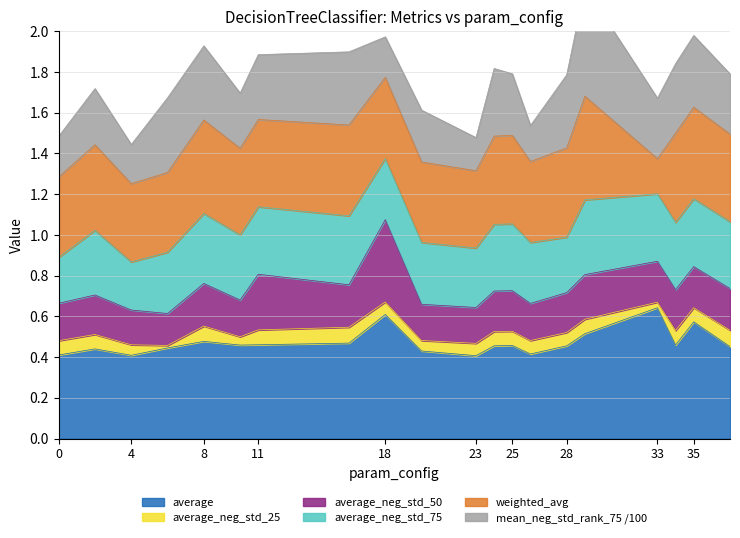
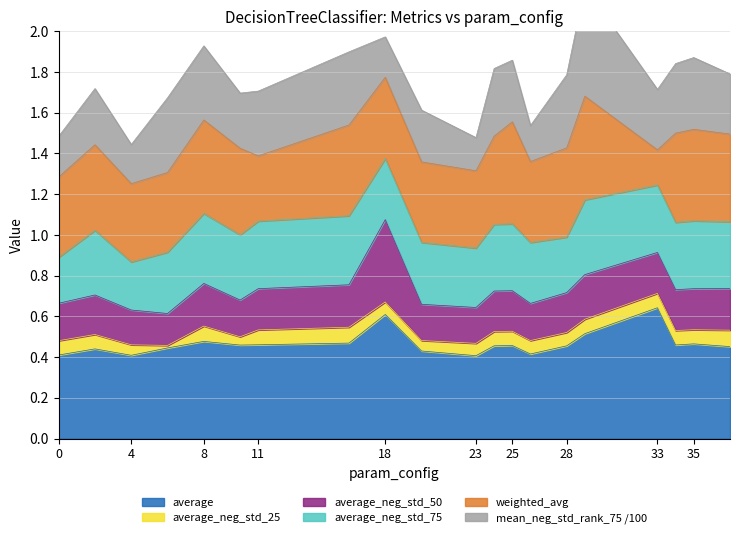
average_neg_std_50, 11: 0.27 -> 0.20
weighted_avg, 11: 0.43 -> 0.32
weighted_avg, 25: 0.43 -> 0.50
average_neg_std_25, 33: 0.03 -> 0.07
average, 35: 0.57 -> 0.47
